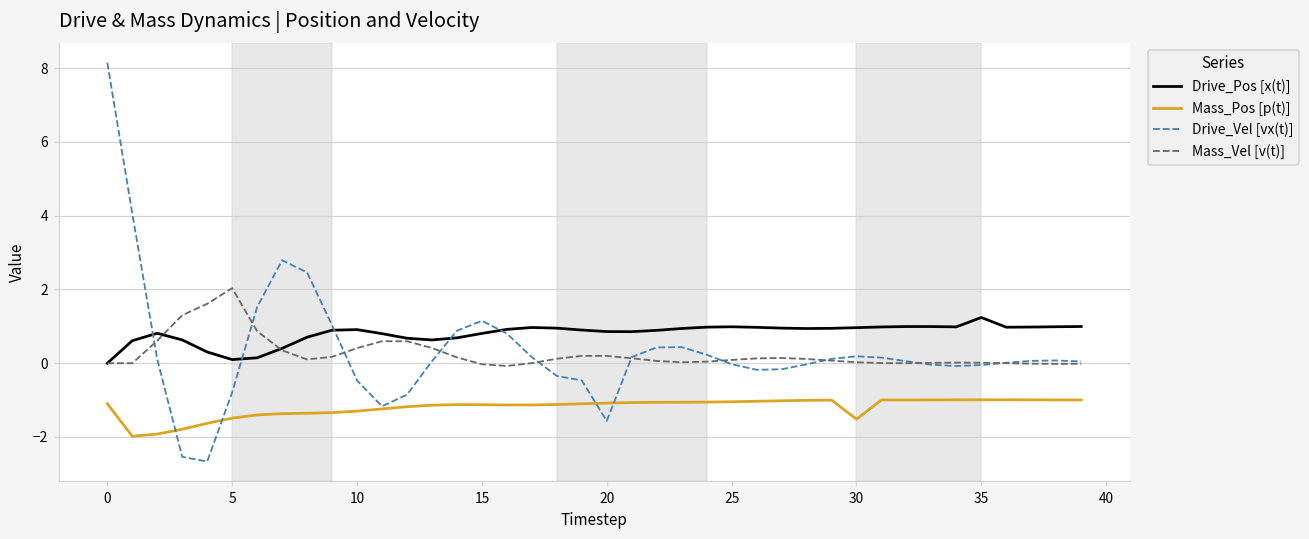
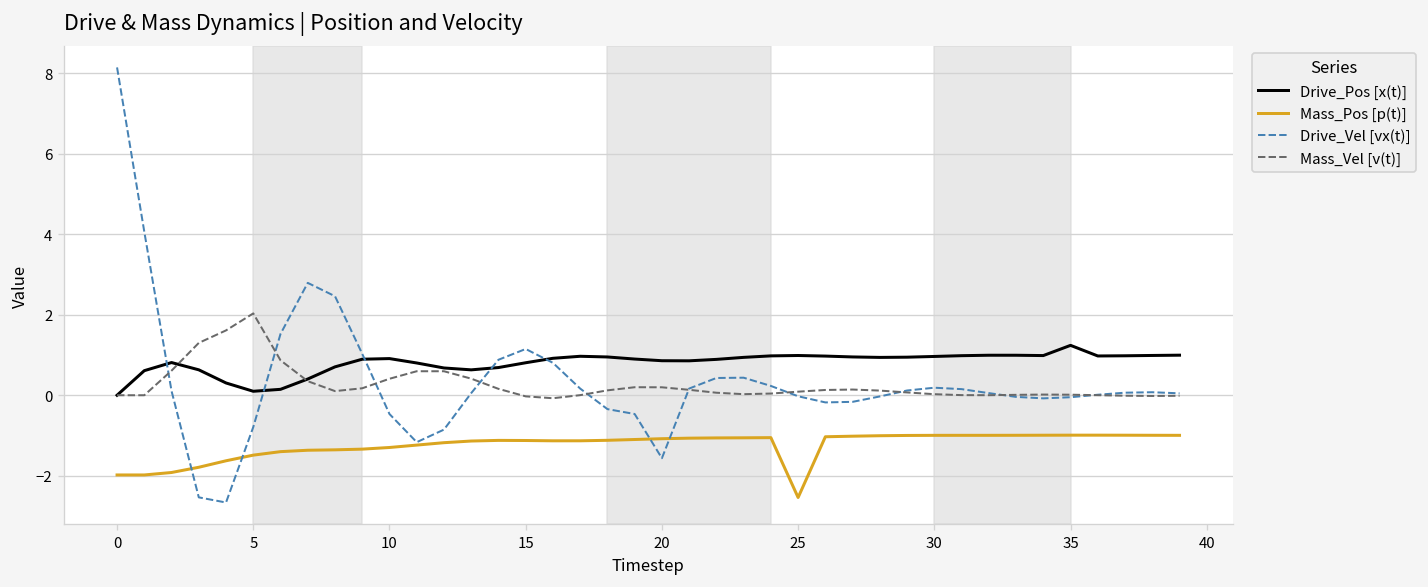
Mass_Pos [p(t)], 0: -1.1 -> -2.0
Mass_Pos [p(t)], 25: -1.0 -> -2.5
Mass_Pos [p(t)], 30: -1.5 -> -1.0
